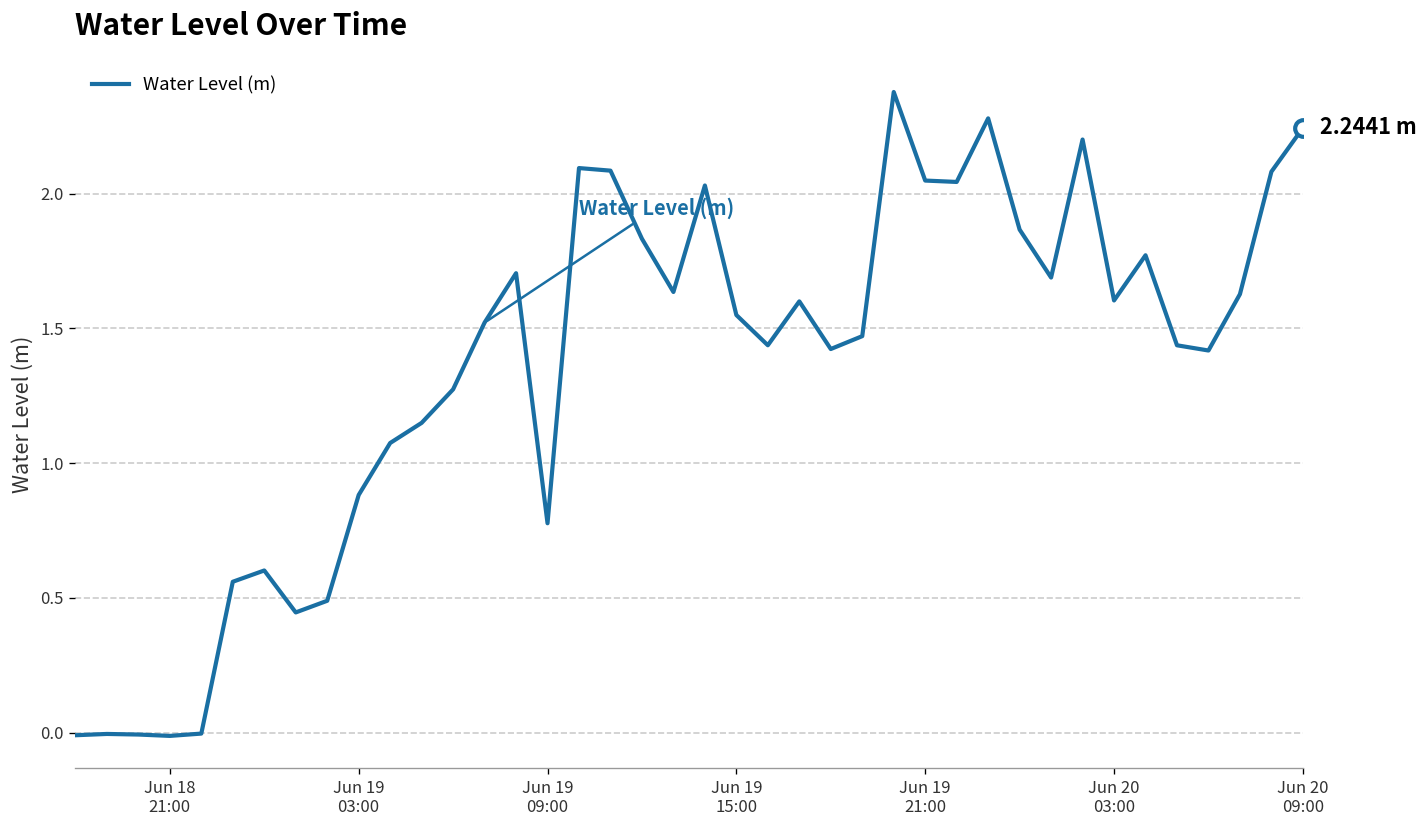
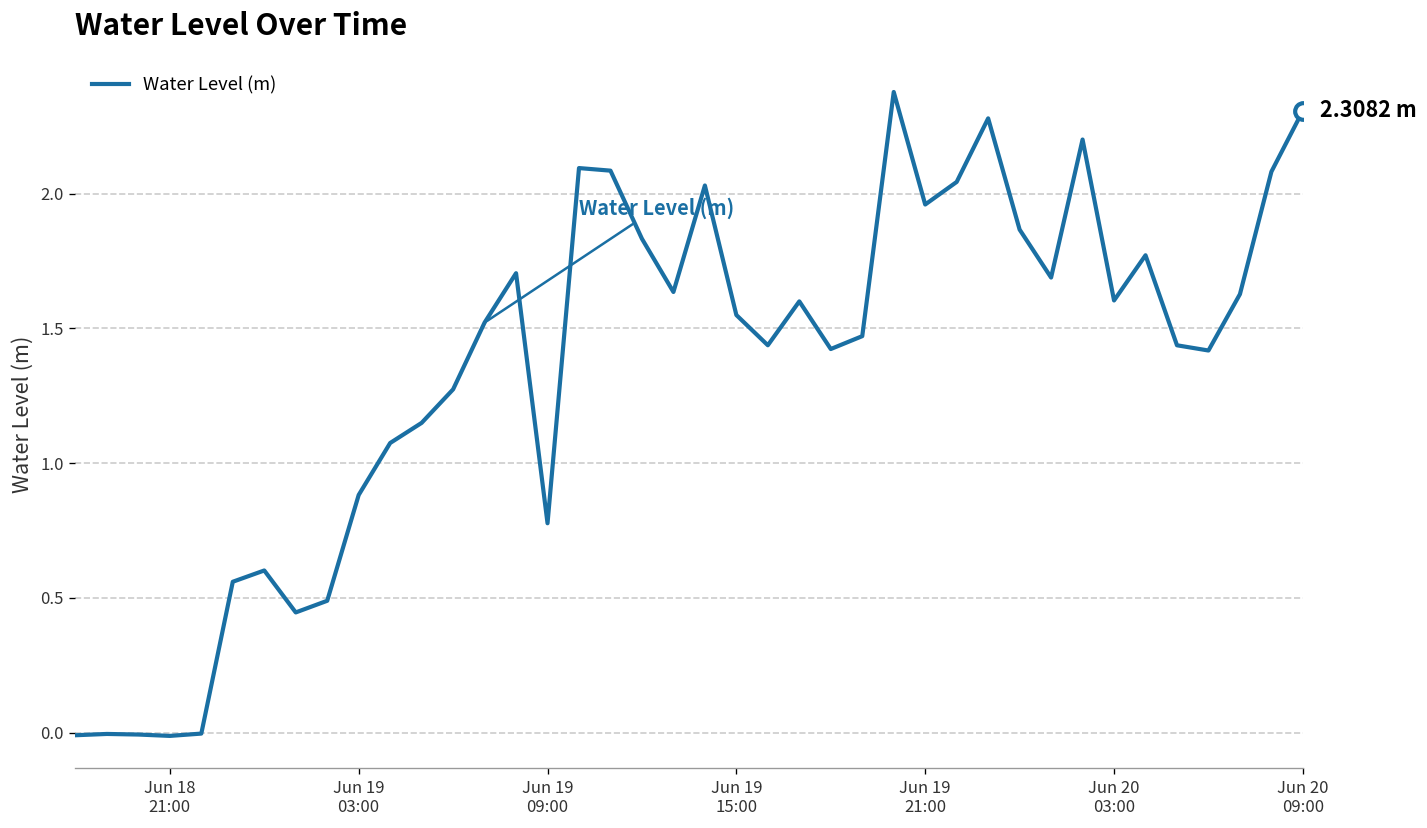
Water Level (m), Jun 19 21:00: 2.05 -> 1.96
Water Level (m), Jun 20 09:00: 2.2441 -> 2.3082
